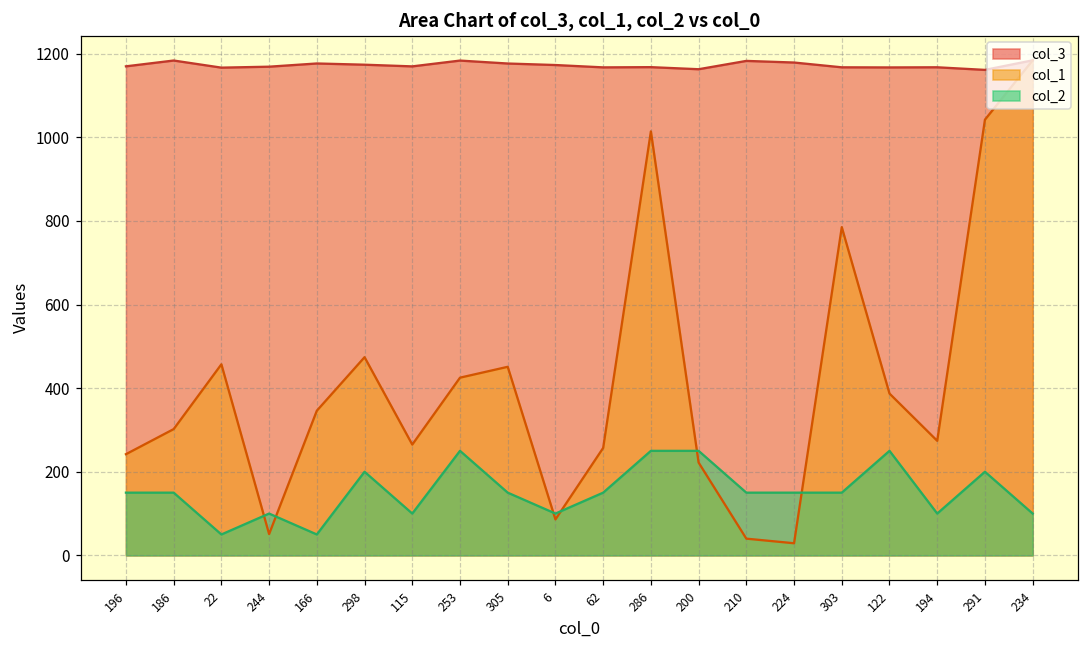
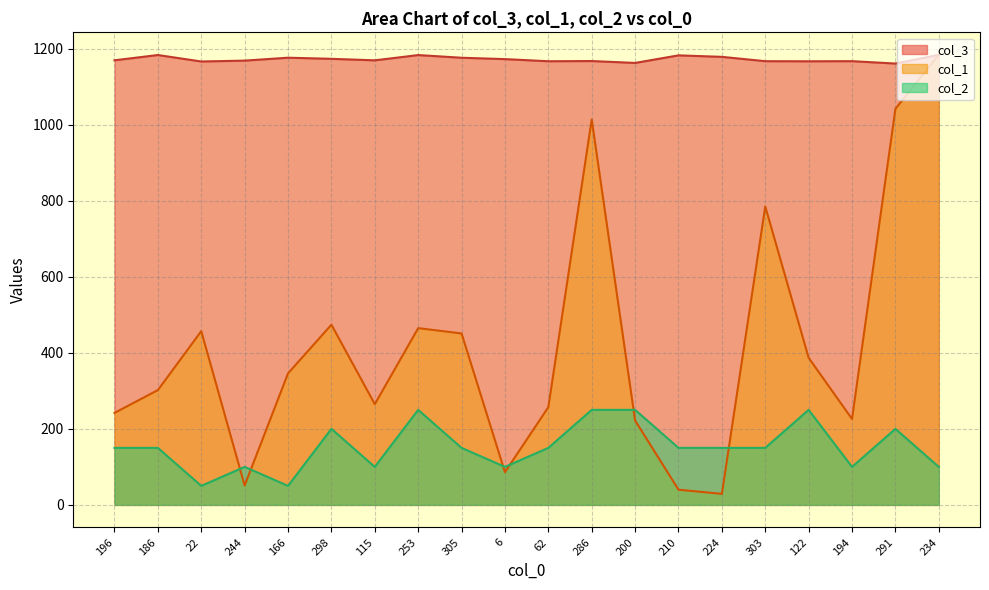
col_1, 253: 430 -> 470
col_1, 194: 270 -> 230
